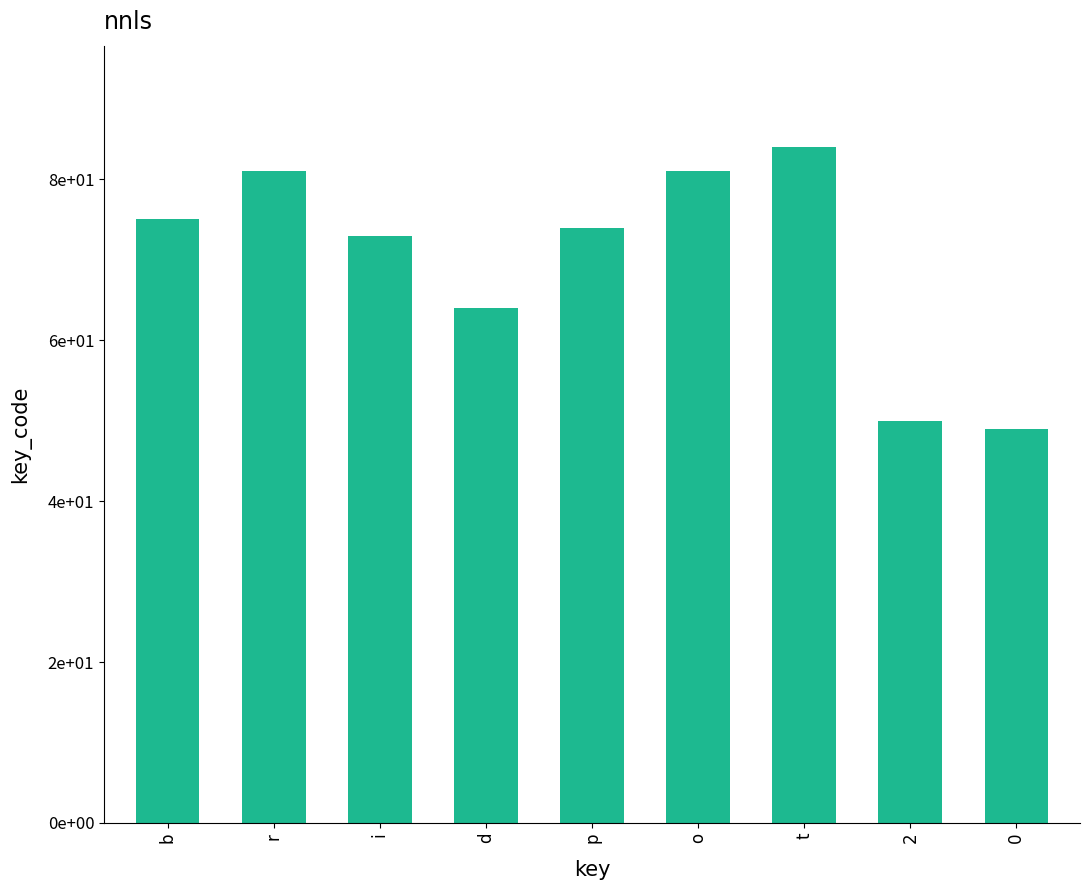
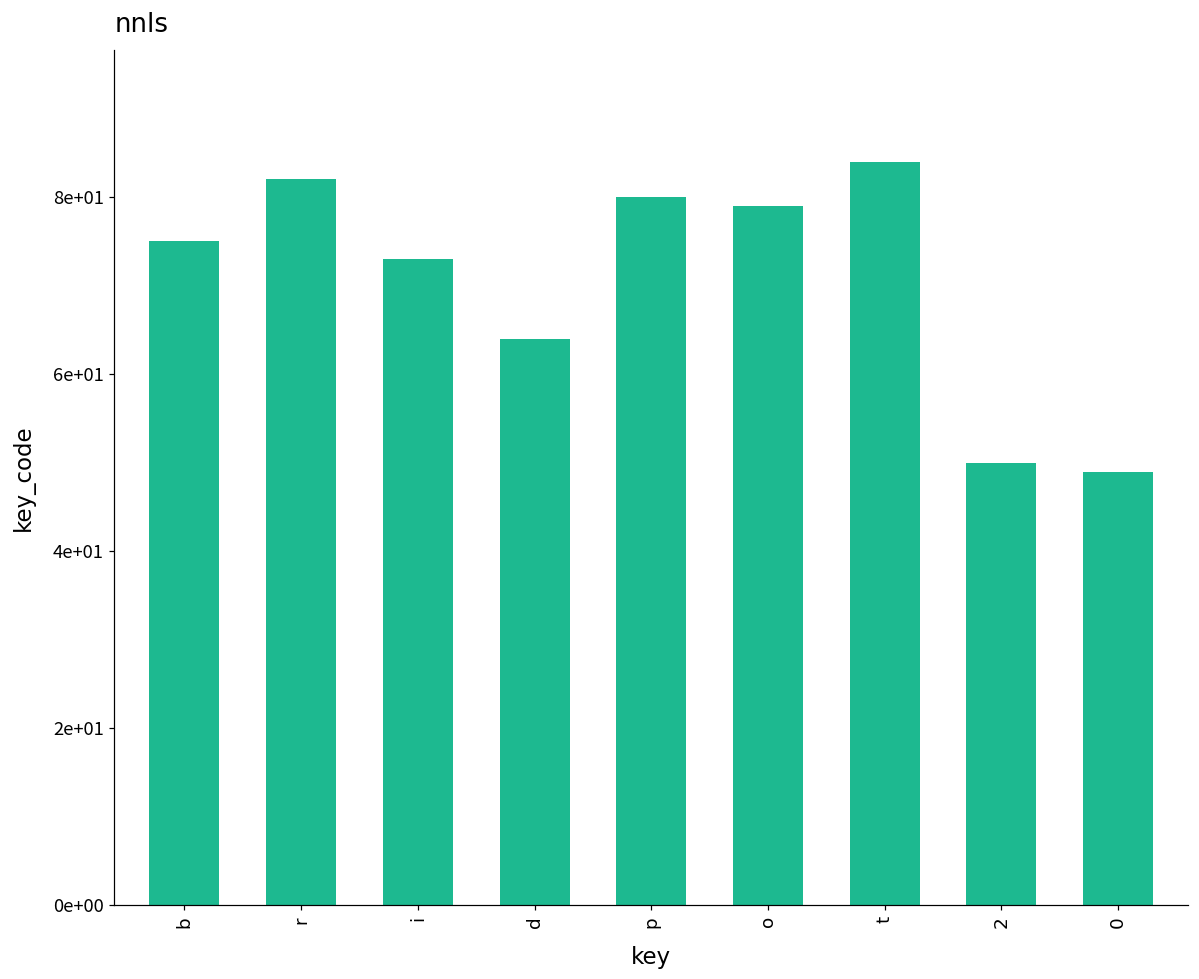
r: 81 -> 82
p: 74 -> 80
o: 81 -> 79
